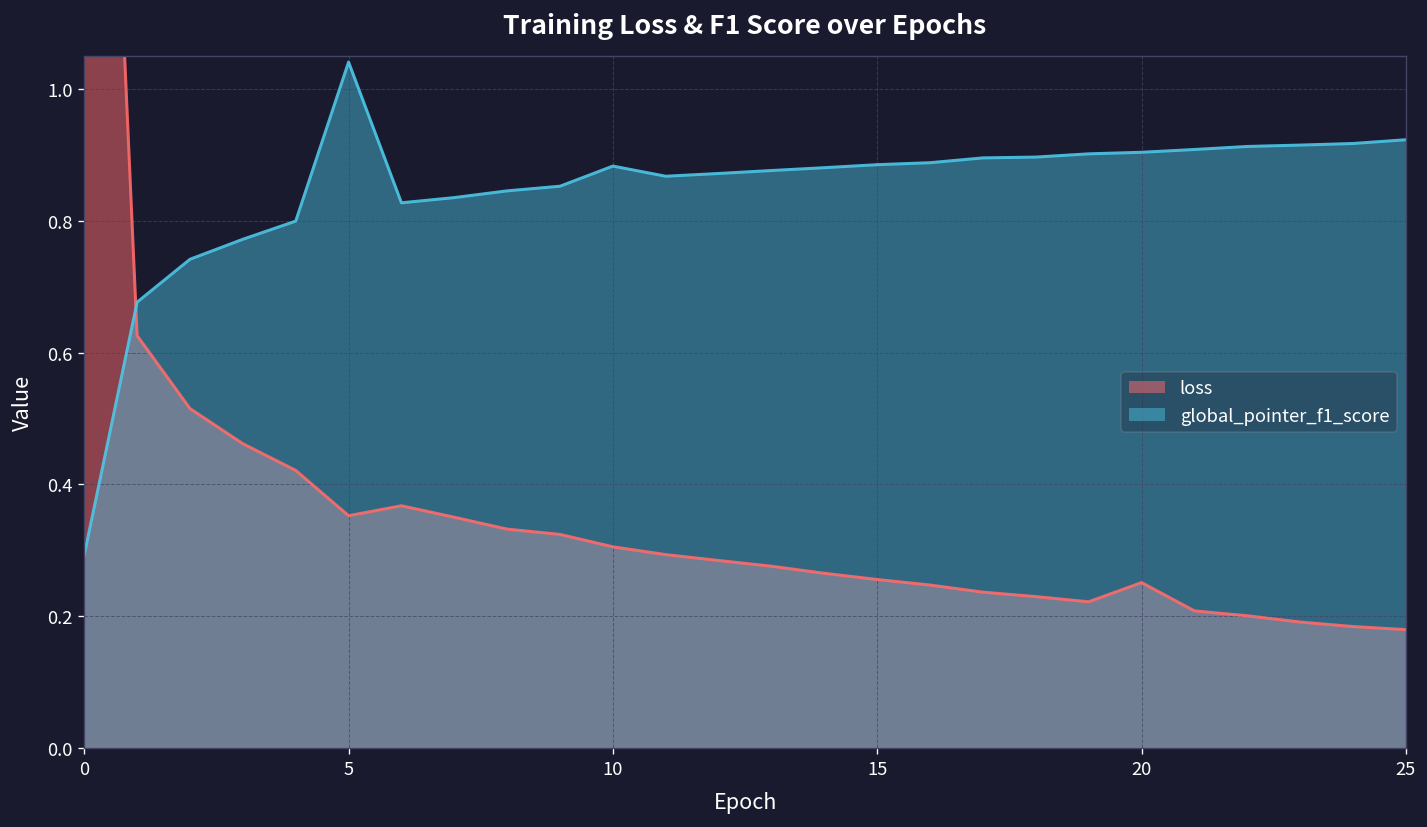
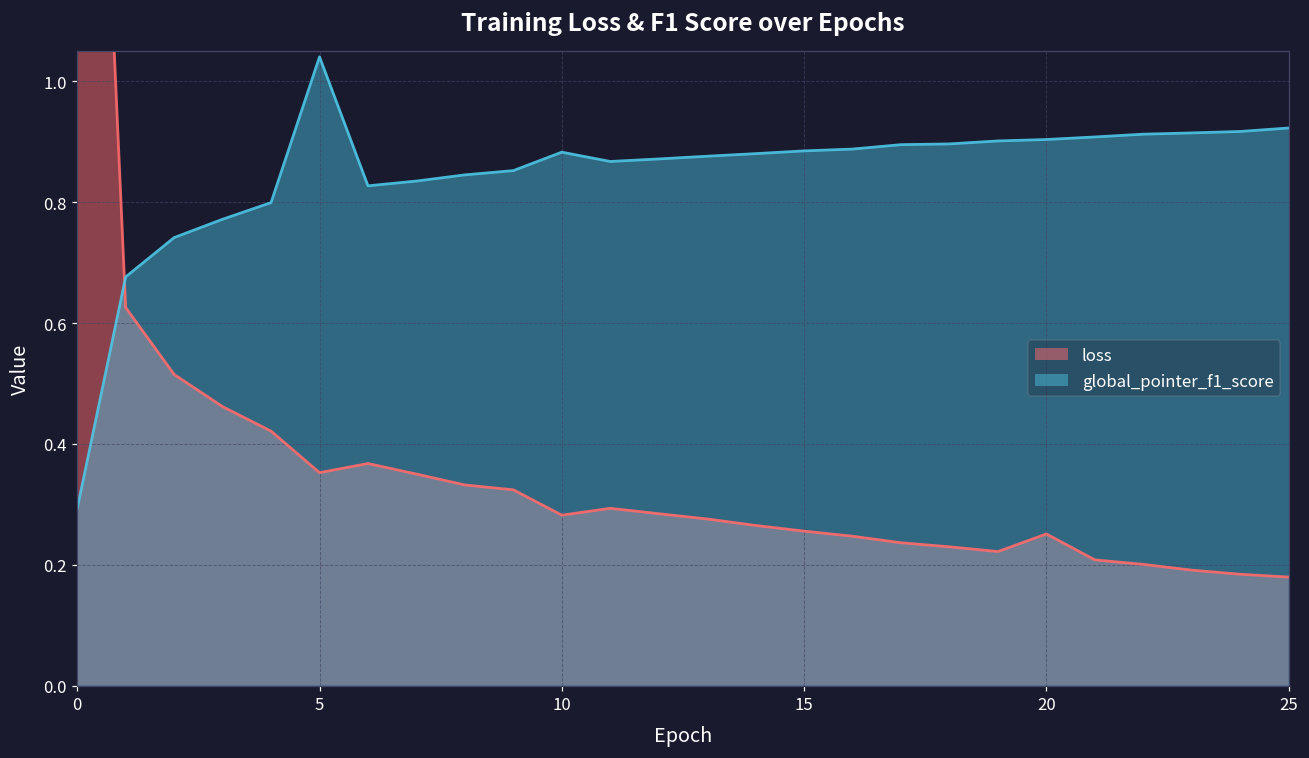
loss, 10: 0.31 -> 0.28
